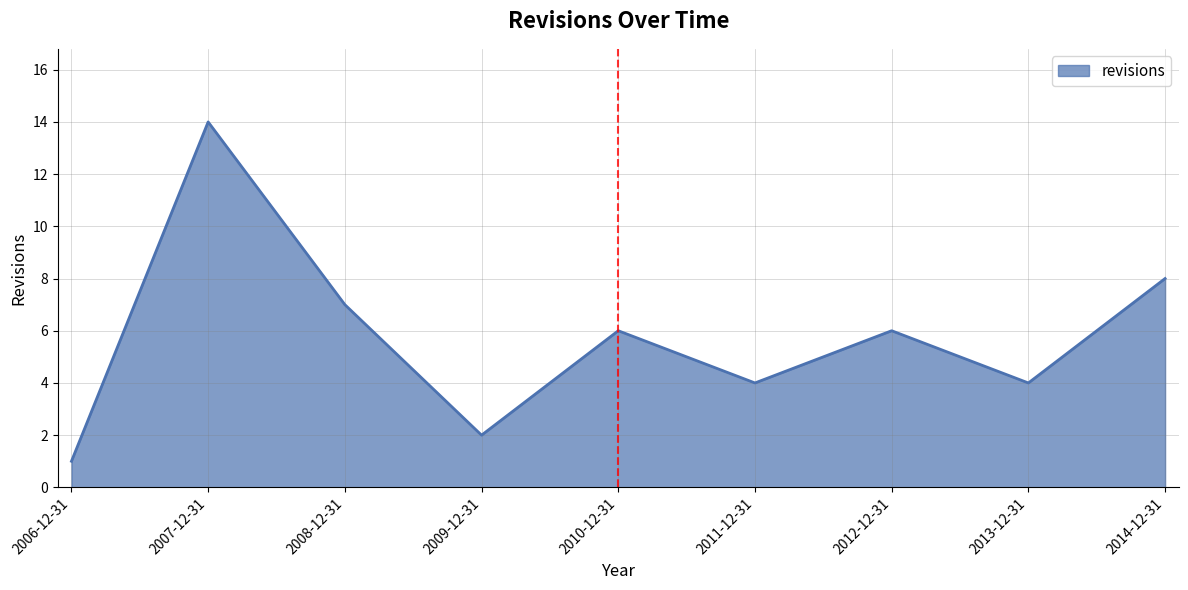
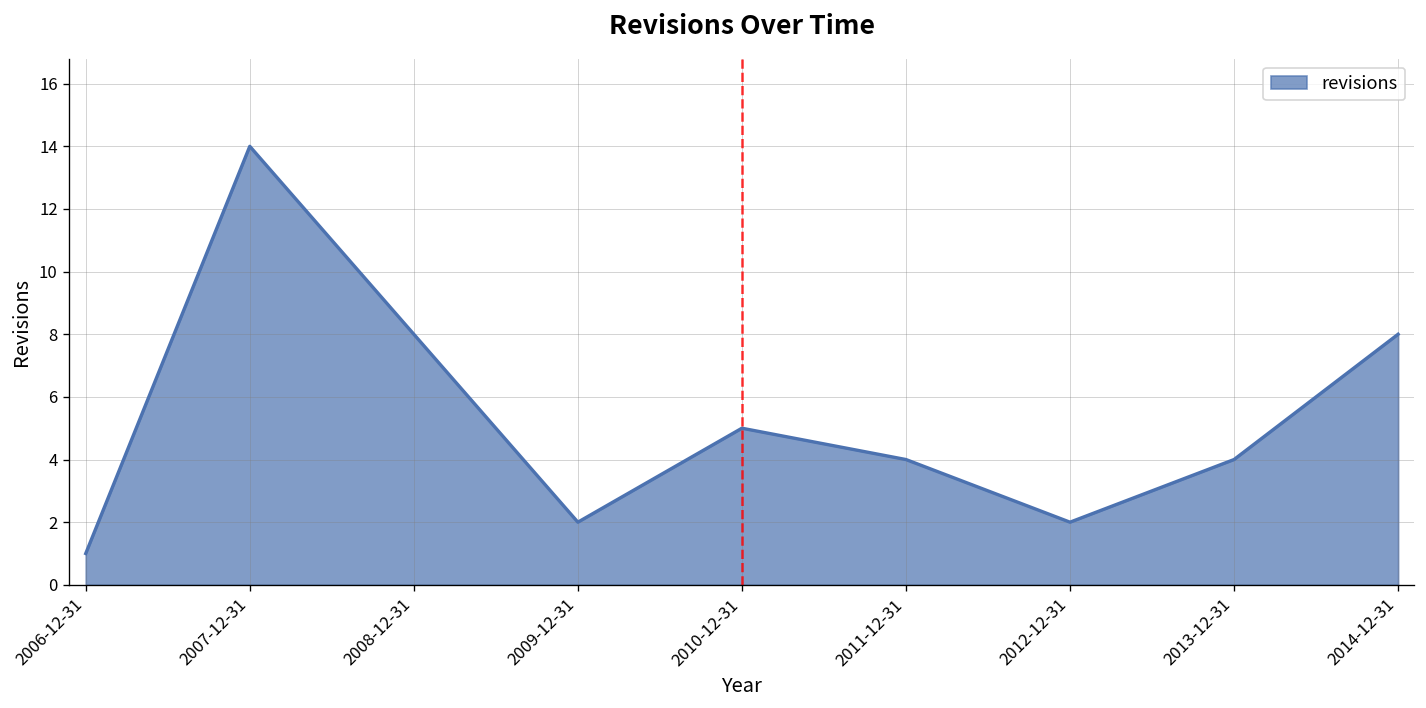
2008-12-31: 7 -> 8
2010-12-31: 6 -> 5
2012-12-31: 6 -> 2
